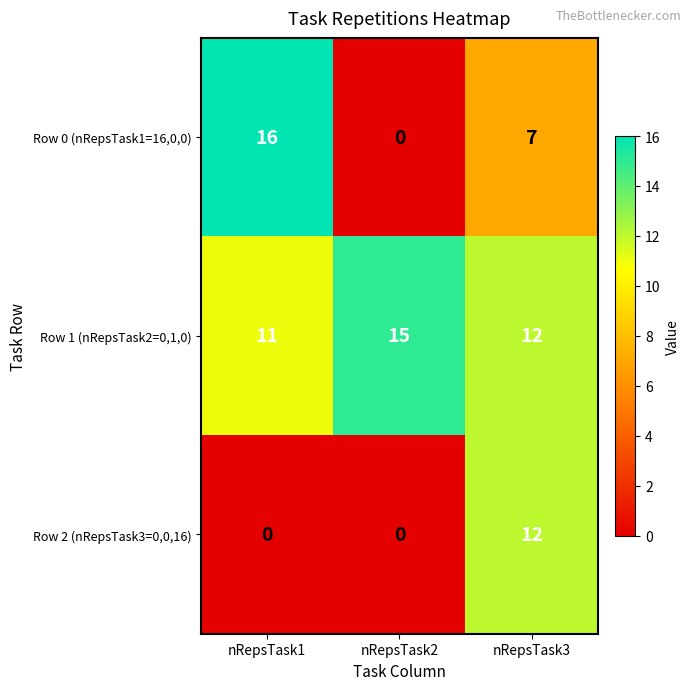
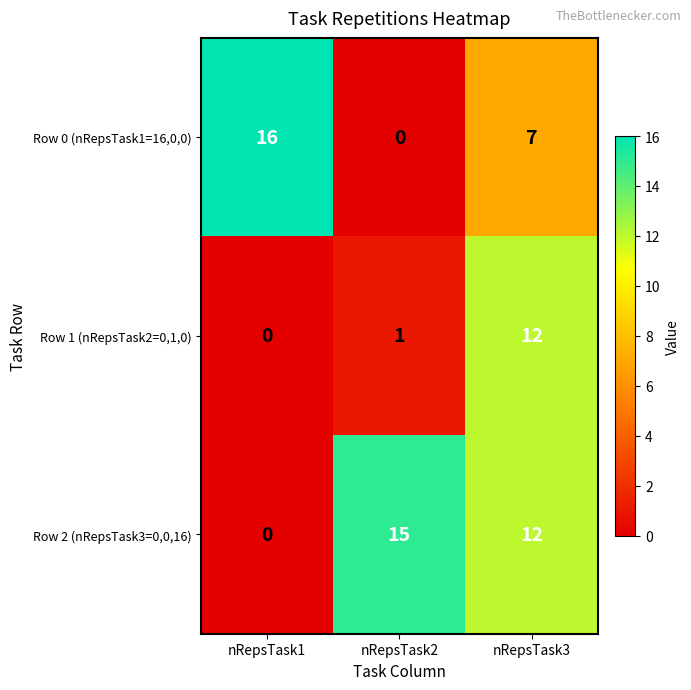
Row 1 (nRepsTask2=0,1,0), nRepsTask1: 11 -> 0
Row 1 (nRepsTask2=0,1,0), nRepsTask2: 15 -> 1
Row 2 (nRepsTask3=0,0,16), nRepsTask2: 0 -> 15
